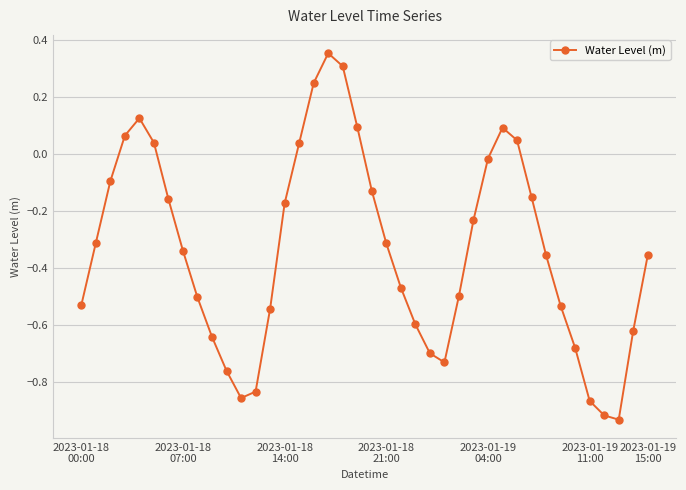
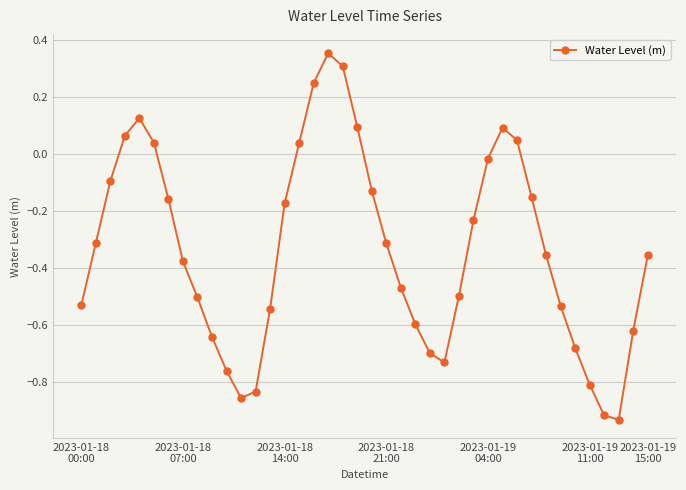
2023-01-18 07:00: -0.34 -> -0.38
2023-01-19 11:00: -0.87 -> -0.81
